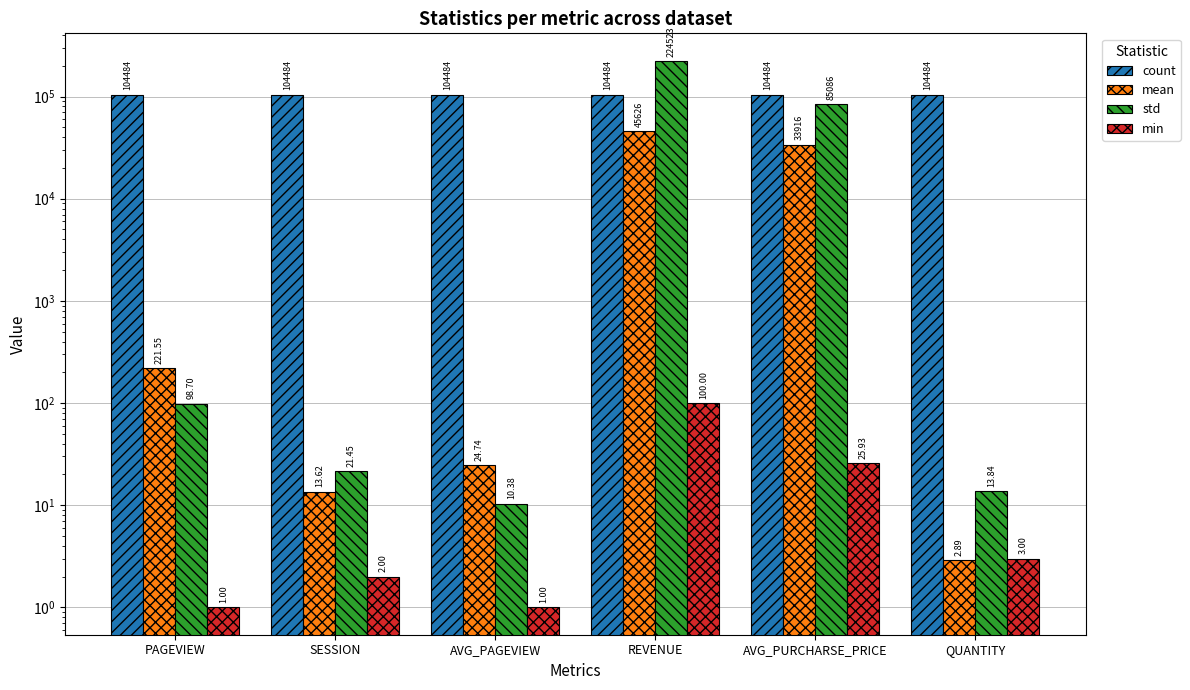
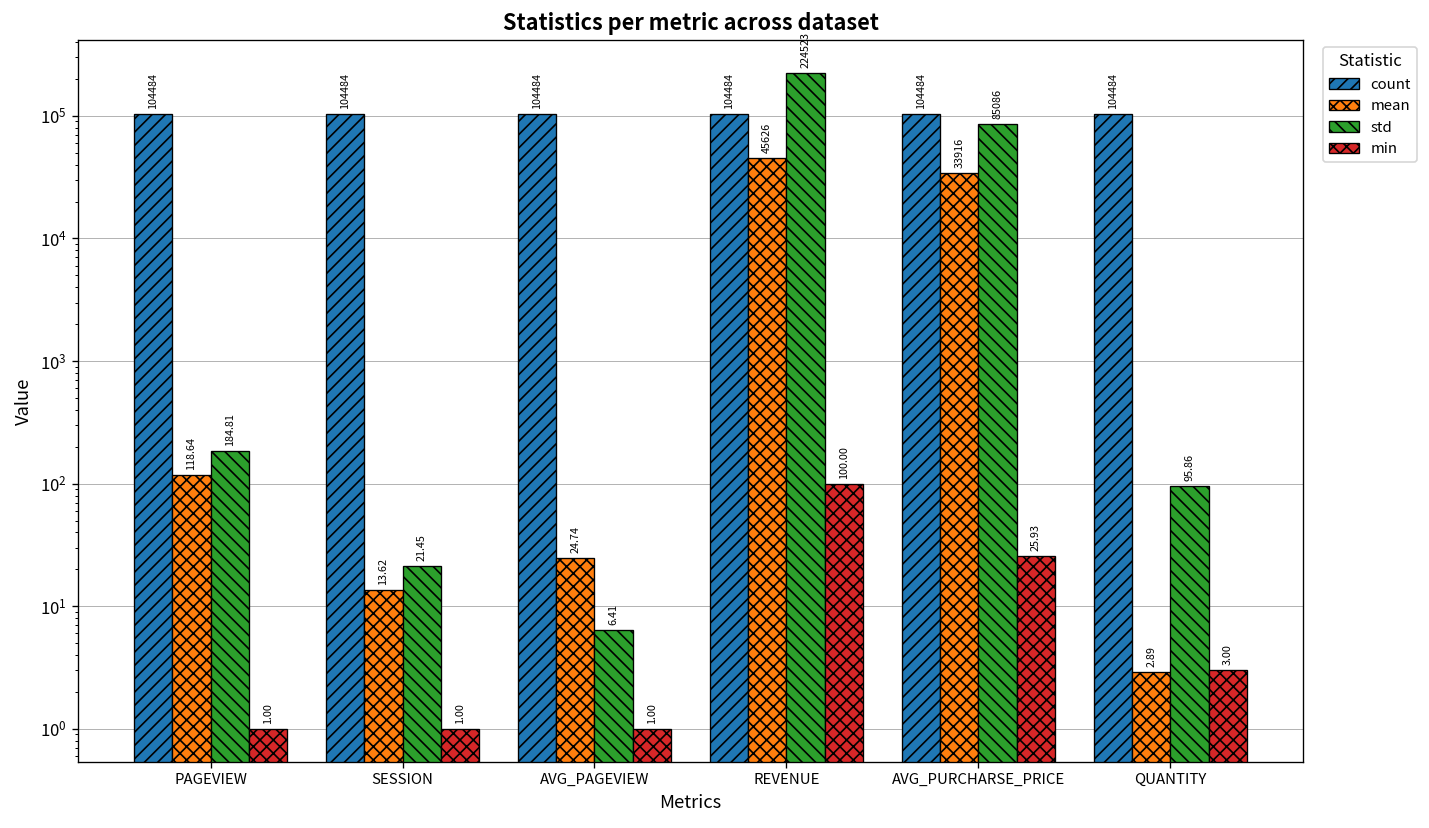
mean, PAGEVIEW: 221.55 -> 118.64
std, PAGEVIEW: 98.70 -> 184.81
min, SESSION: 2.00 -> 1.00
std, AVG_PAGEVIEW: 10.38 -> 6.41
std, QUANTITY: 13.84 -> 95.86
